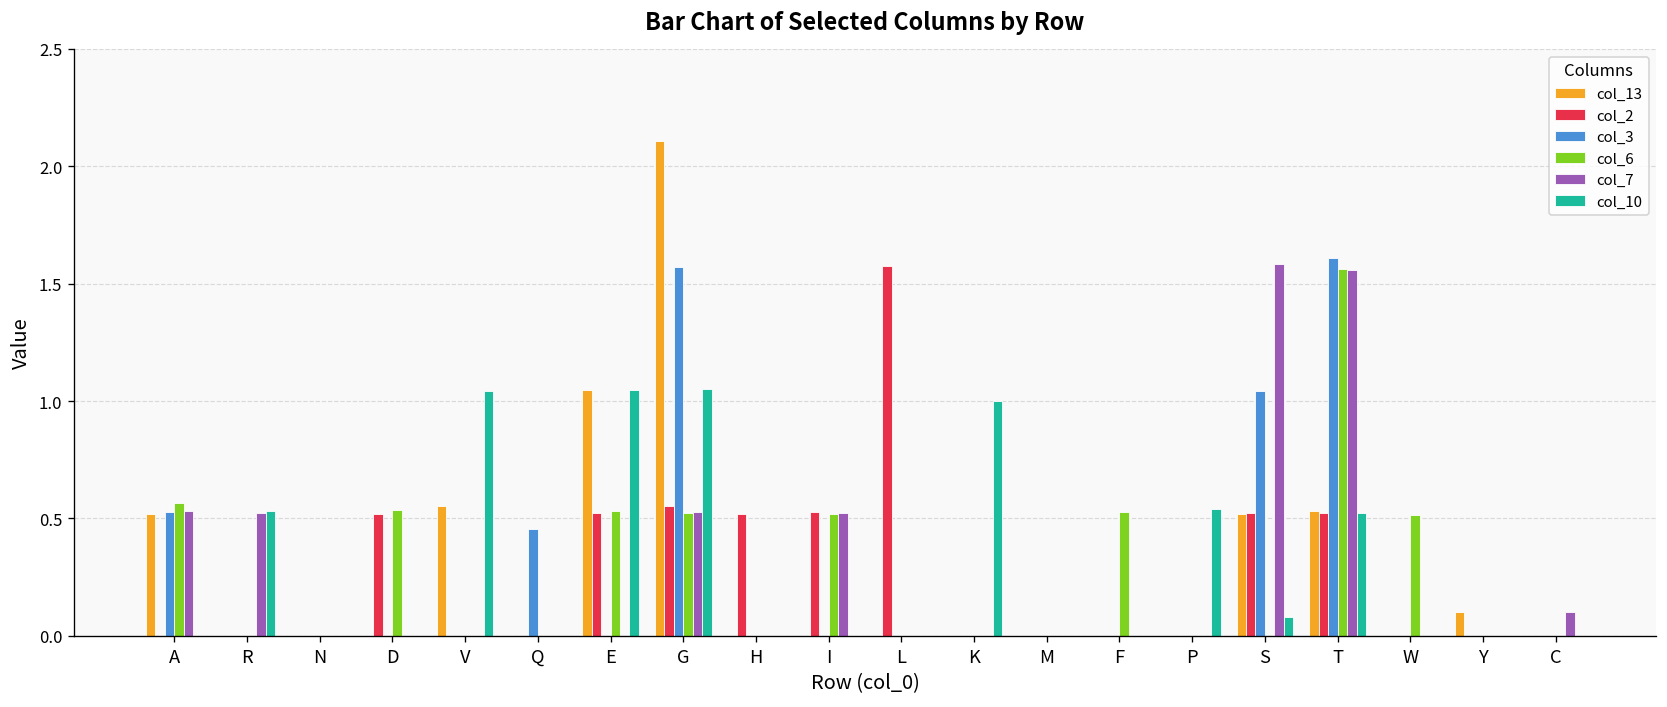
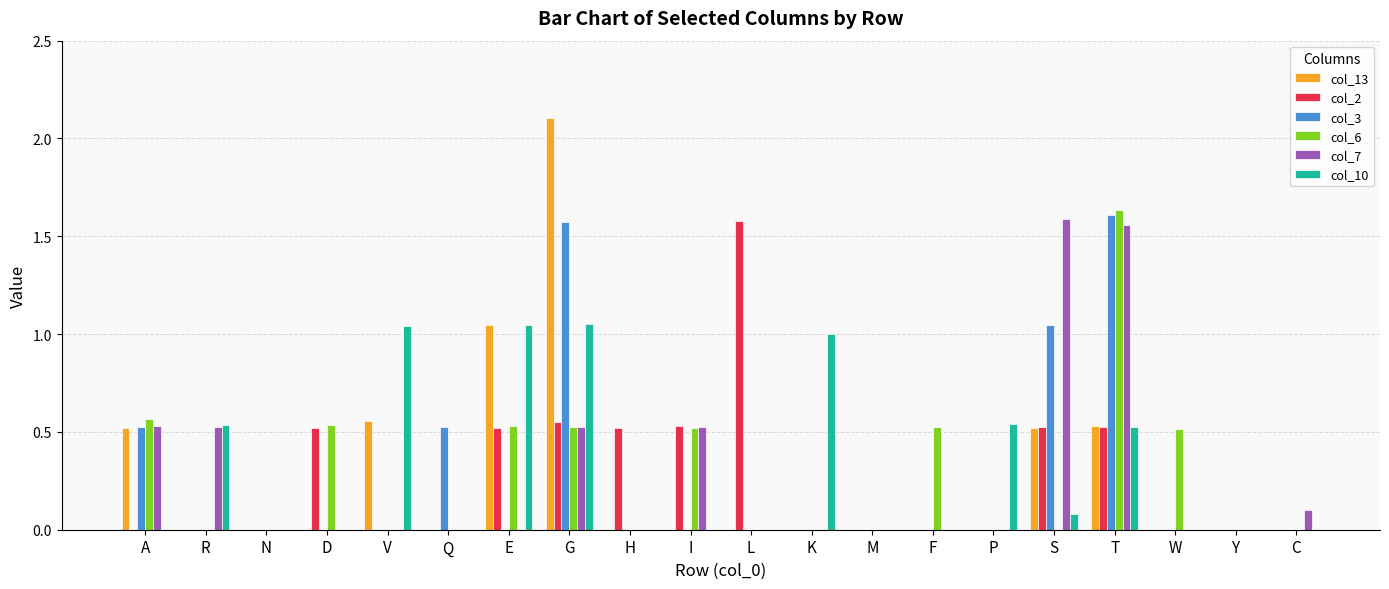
col_3, Q: 0.45 -> 0.53
col_6, T: 1.56 -> 1.63
col_13, Y: 0.1 -> 0.0
